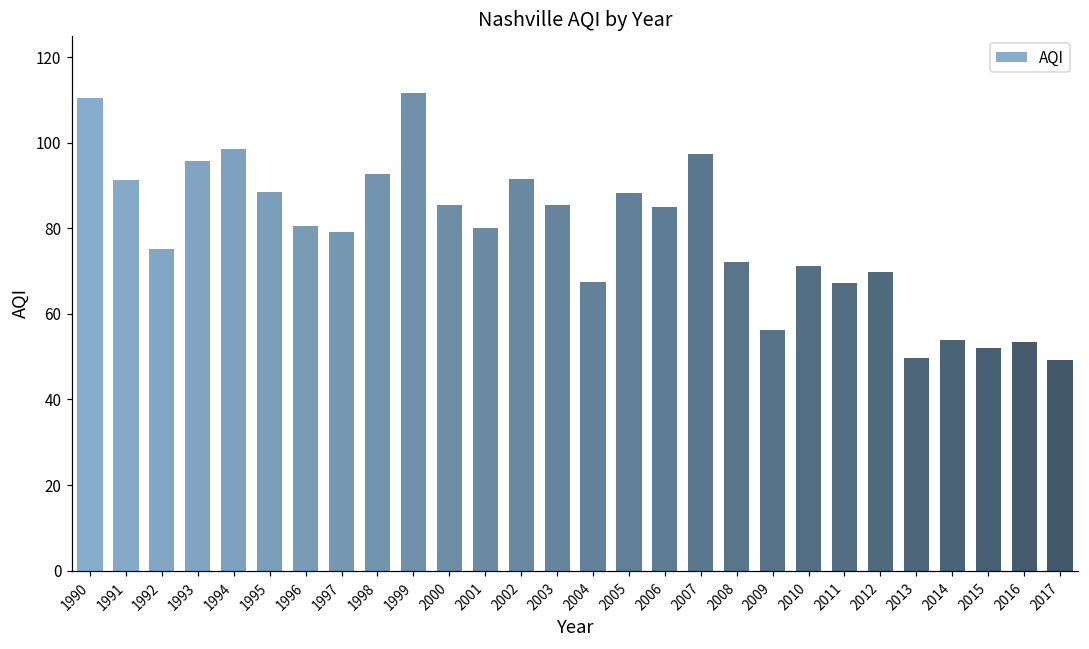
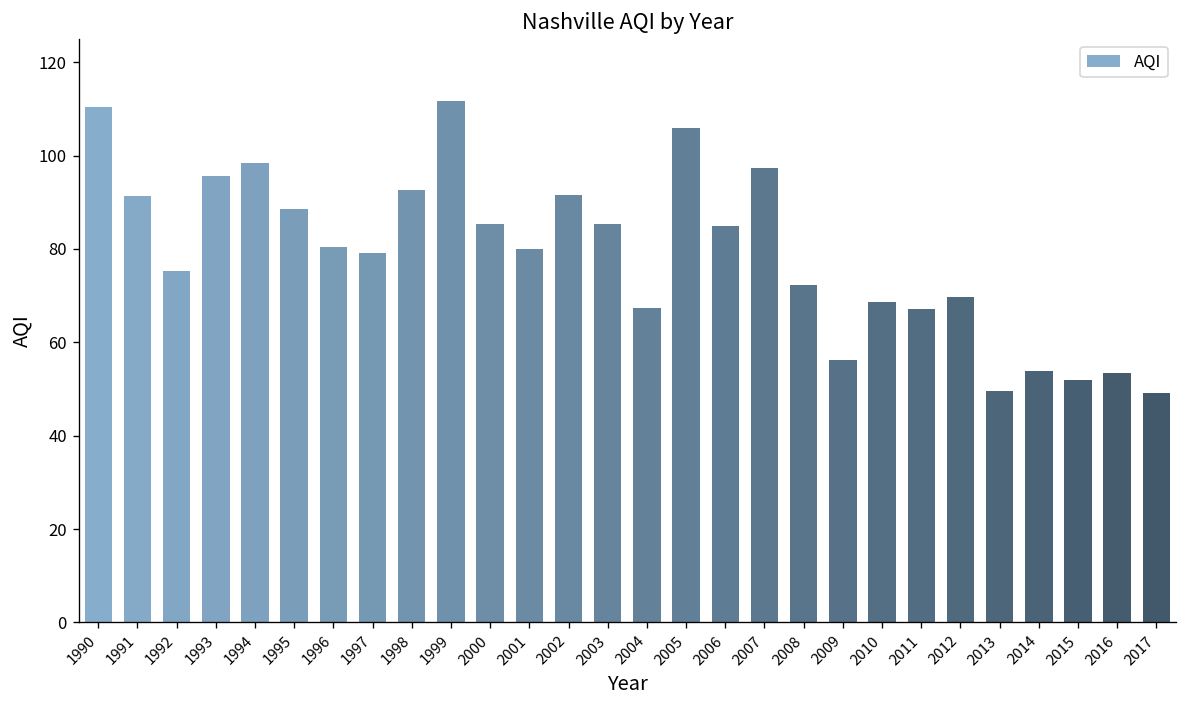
2005: 88 -> 106
2010: 71 -> 69
